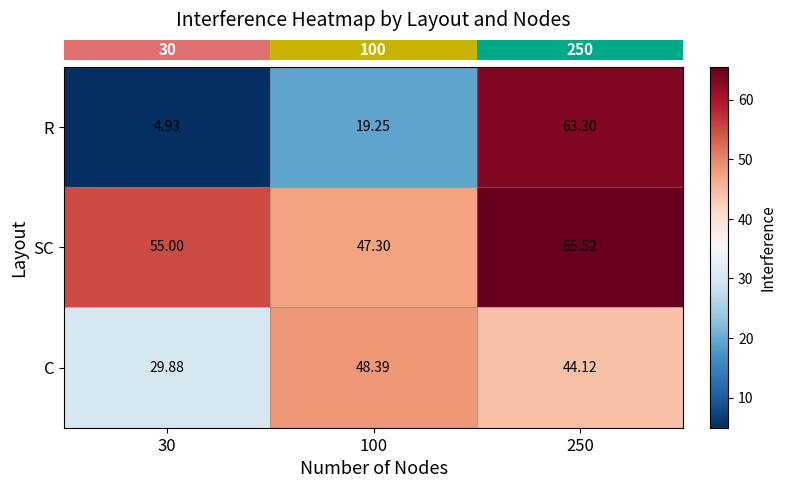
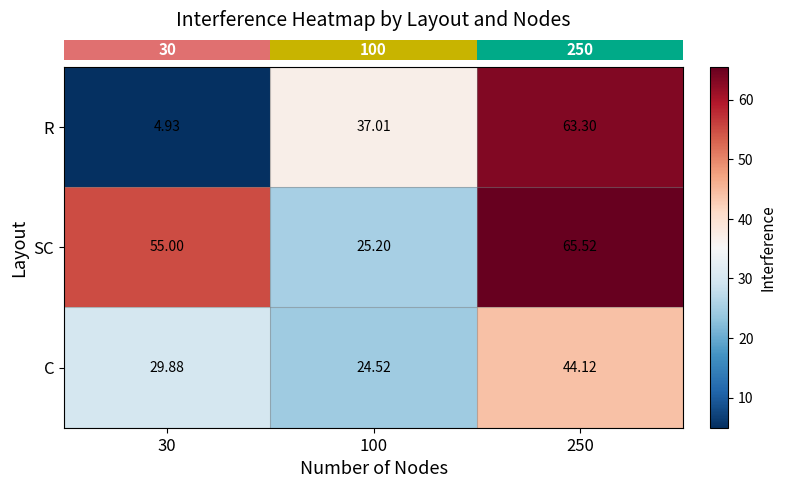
R, 100: 19.25 -> 37.01
SC, 100: 47.30 -> 25.20
C, 100: 48.39 -> 24.52
